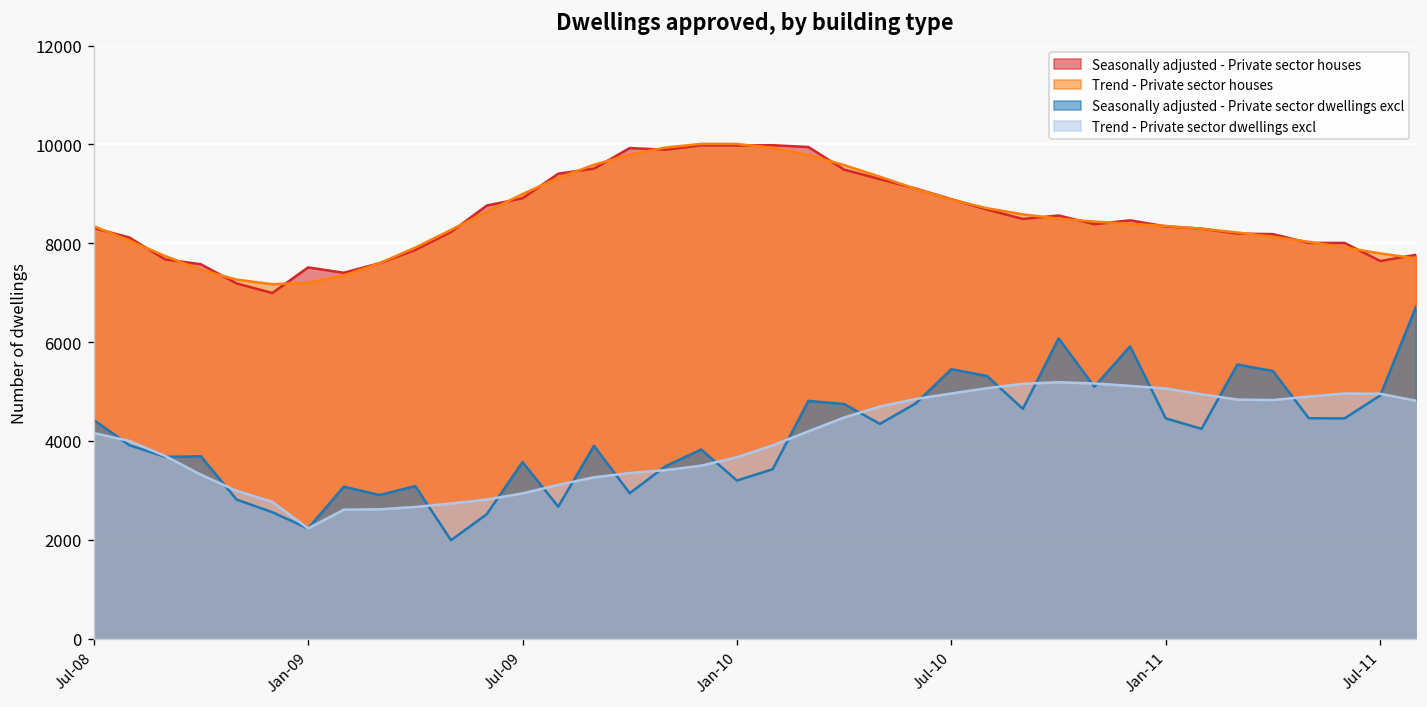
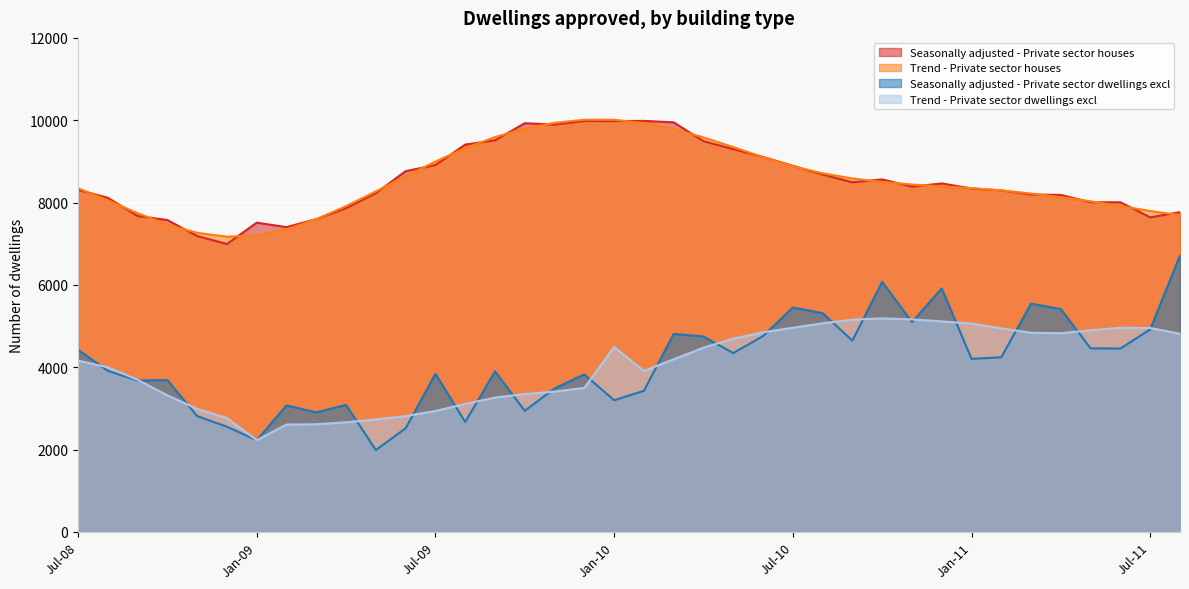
Seasonally adjusted - Private sector dwellings excl, Jul-09: 3600 -> 3800
Trend - Private sector dwellings excl, Jan-10: 3700 -> 4500
Seasonally adjusted - Private sector dwellings excl, Jan-11: 4500 -> 4200
